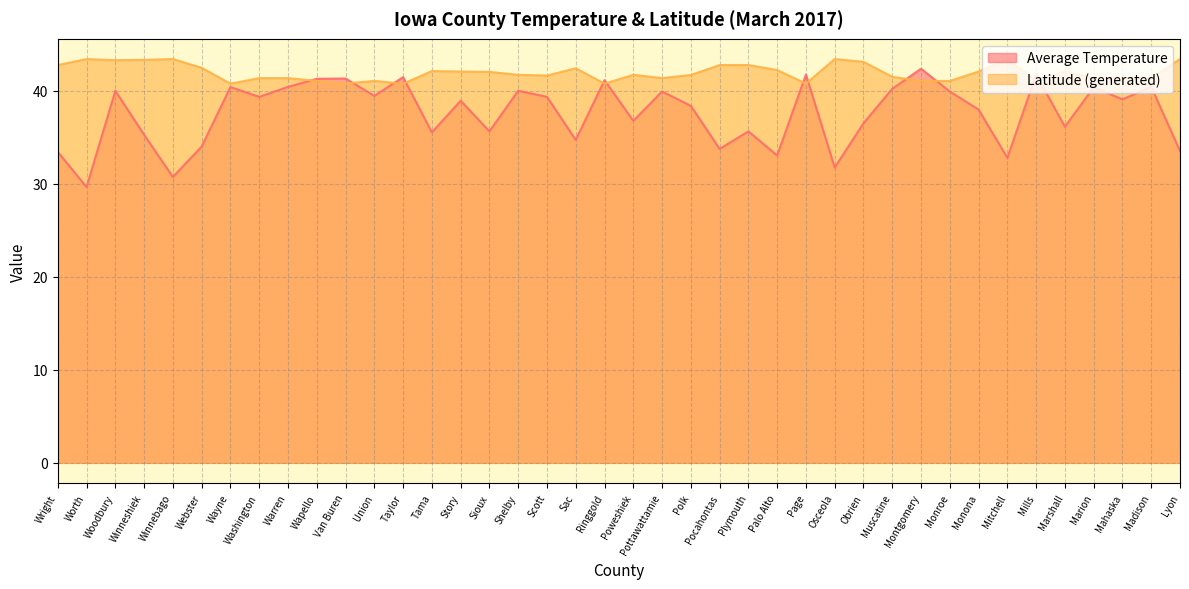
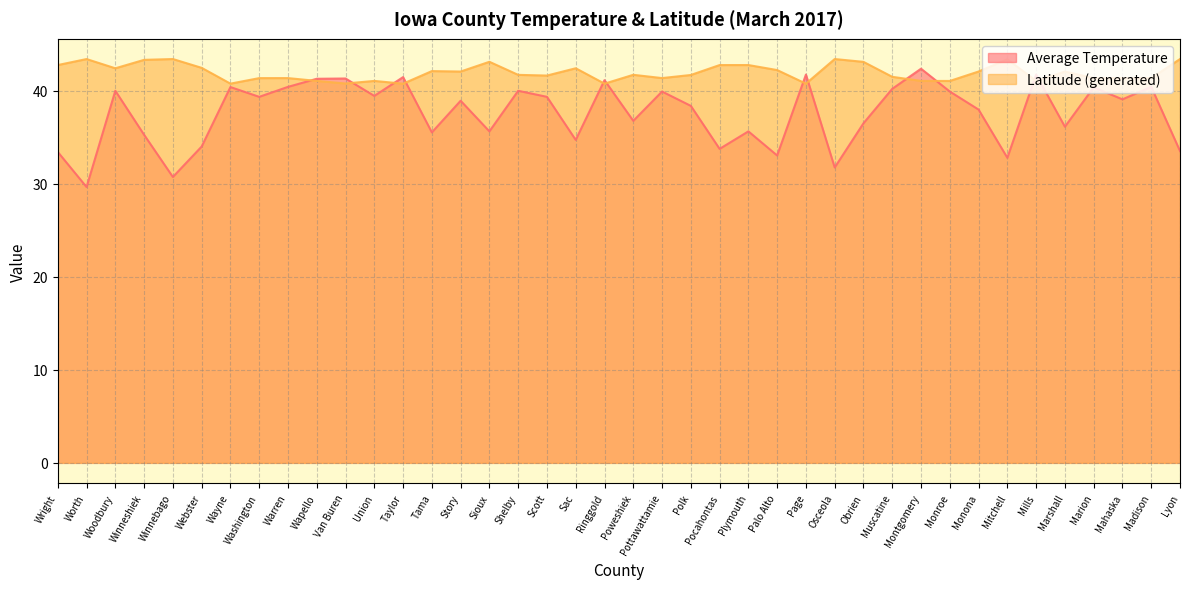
Latitude (generated), Woodbury: 43 -> 42
Latitude (generated), Sioux: 42 -> 43
